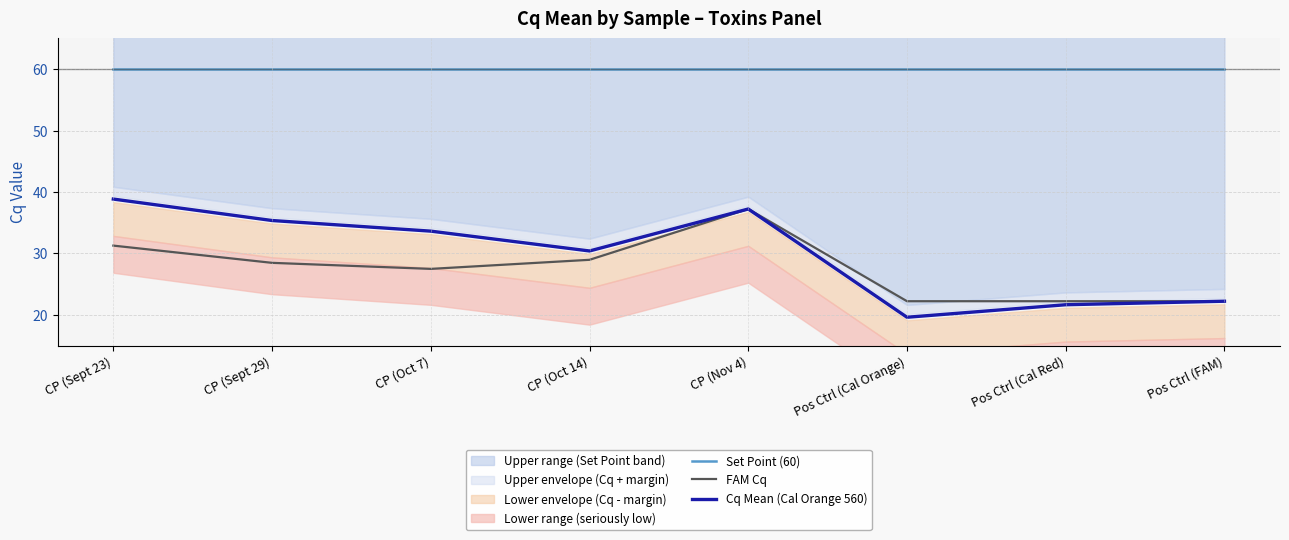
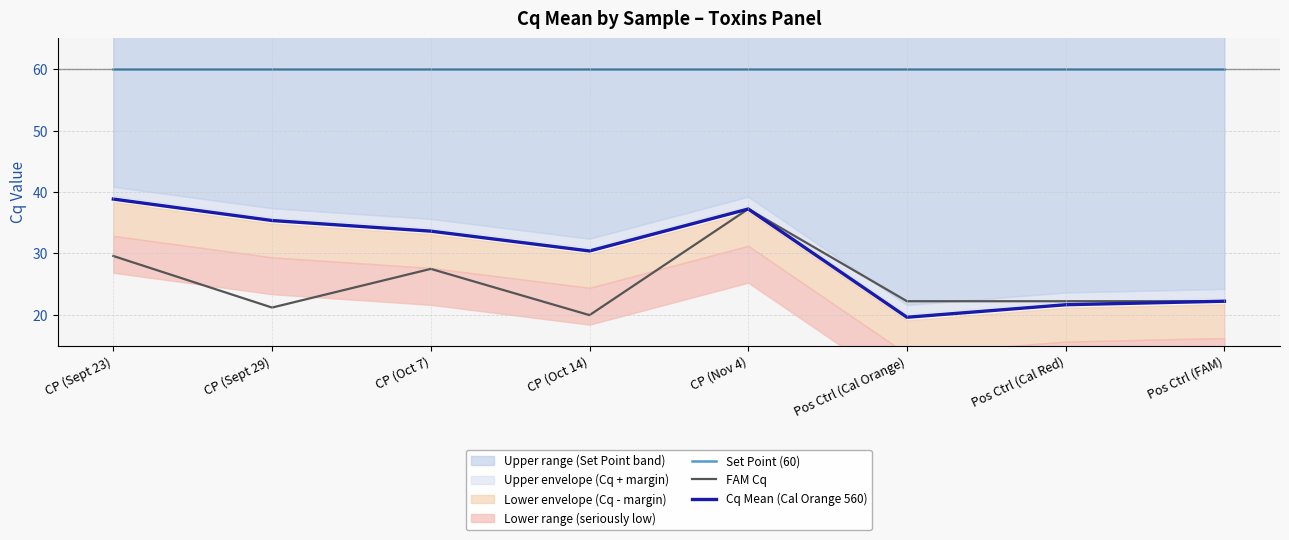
FAM Cq, CP (Sept 23): 31 -> 30
FAM Cq, CP (Sept 29): 28 -> 21
FAM Cq, CP (Oct 14): 29 -> 20
